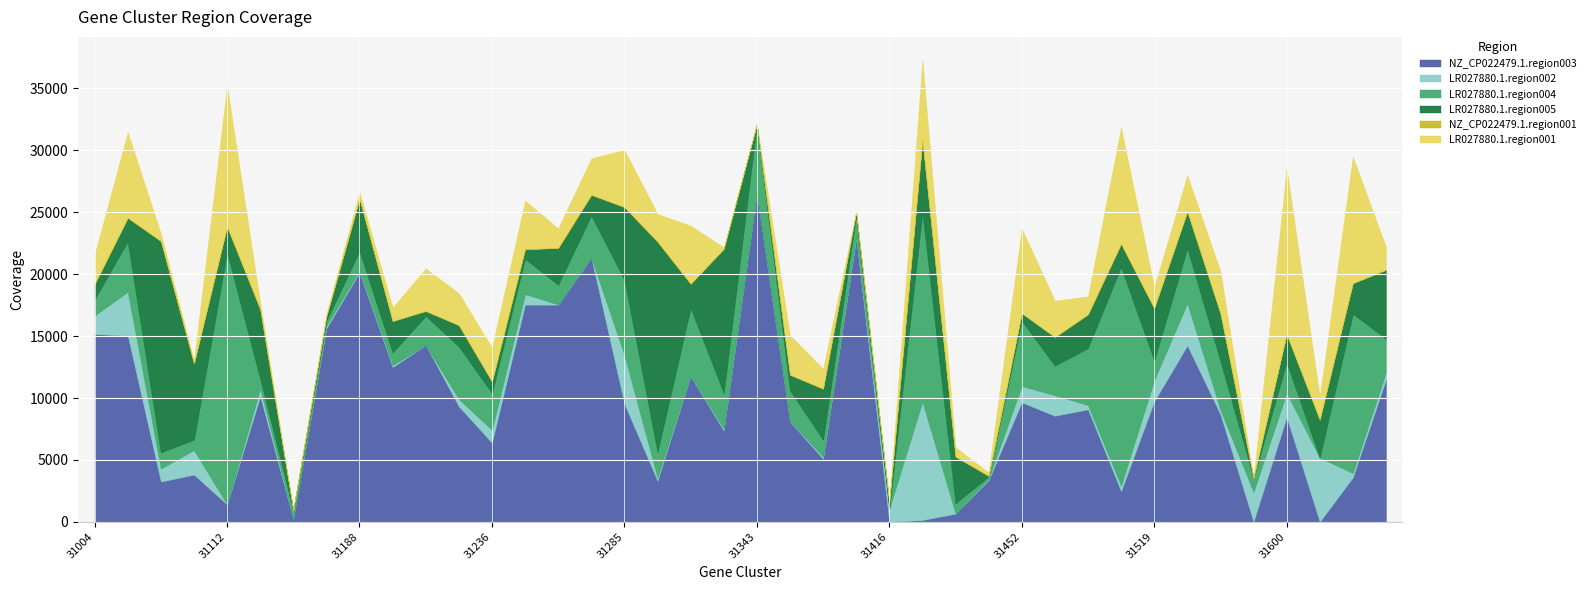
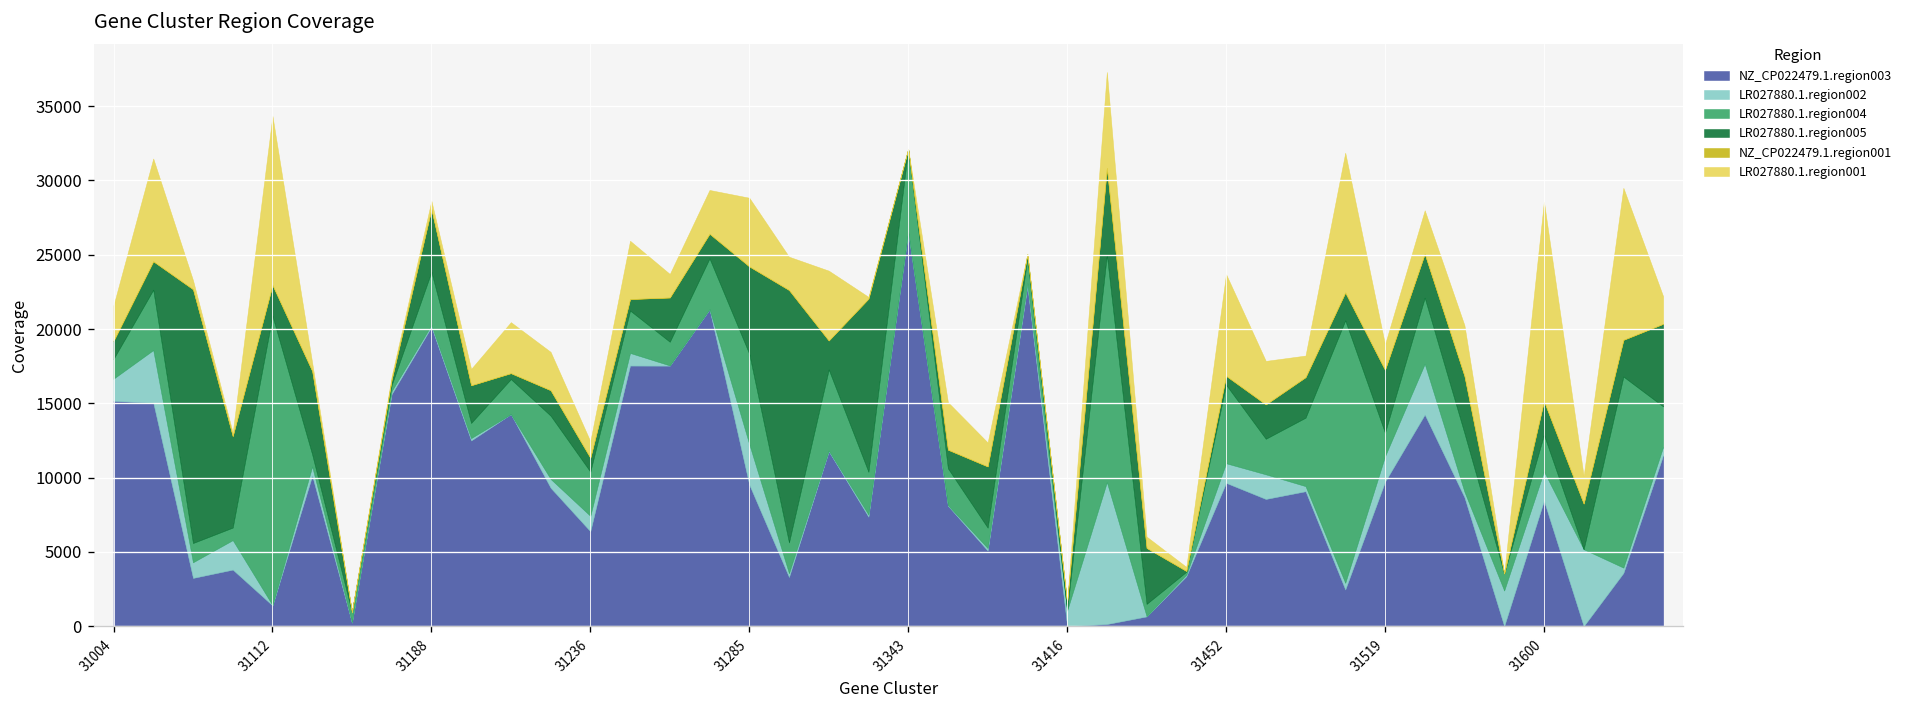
LR027880.1.region004, 31112: 20300 -> 19500
LR027880.1.region004, 31188: 1600 -> 3600
LR027880.1.region001, 31236: 2700 -> 1100
LR027880.1.region002, 31285: 3900 -> 2700
